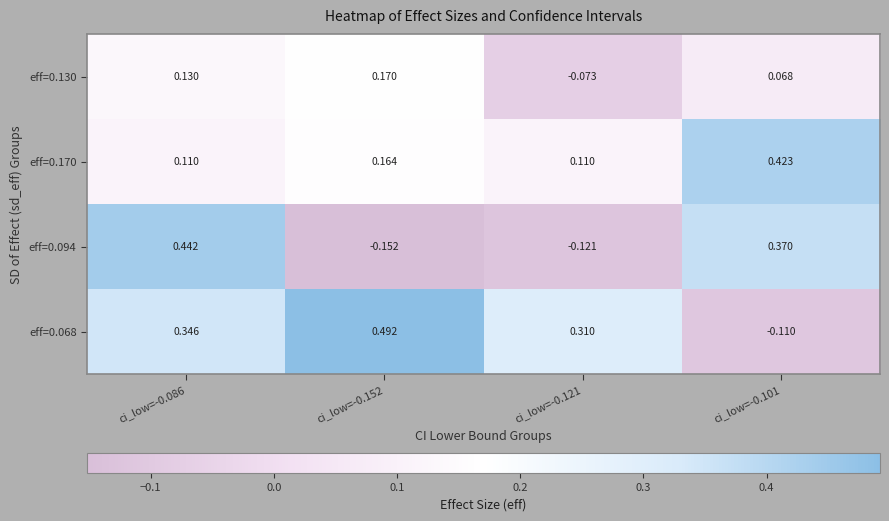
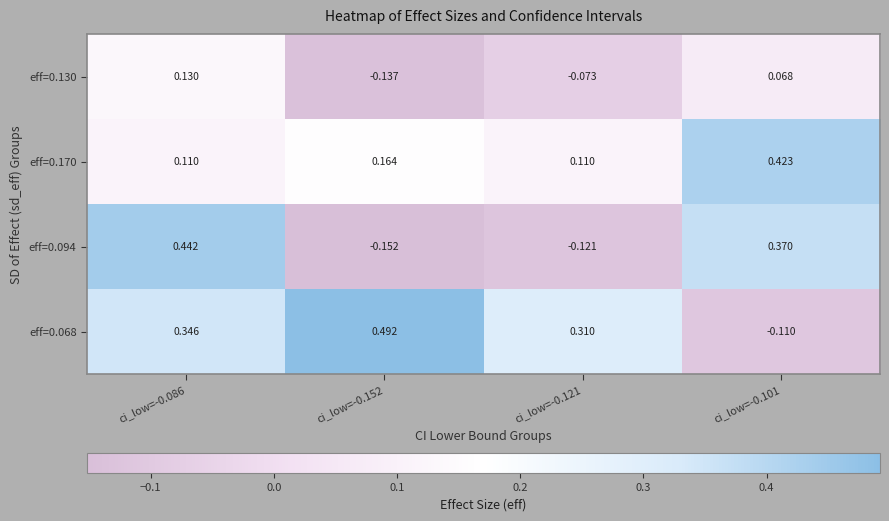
eff=0.130, ci_low=-0.152: 0.170 -> -0.137
